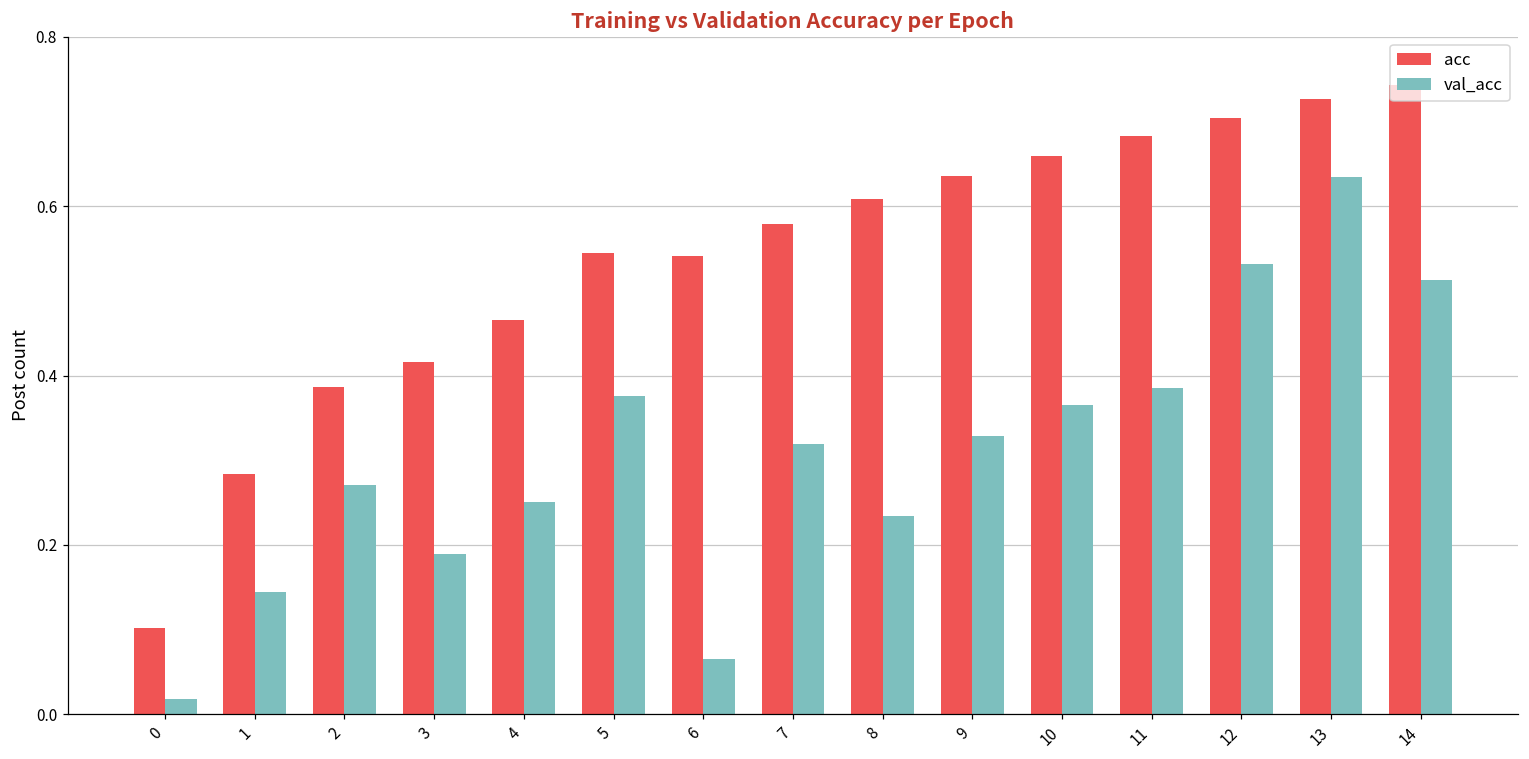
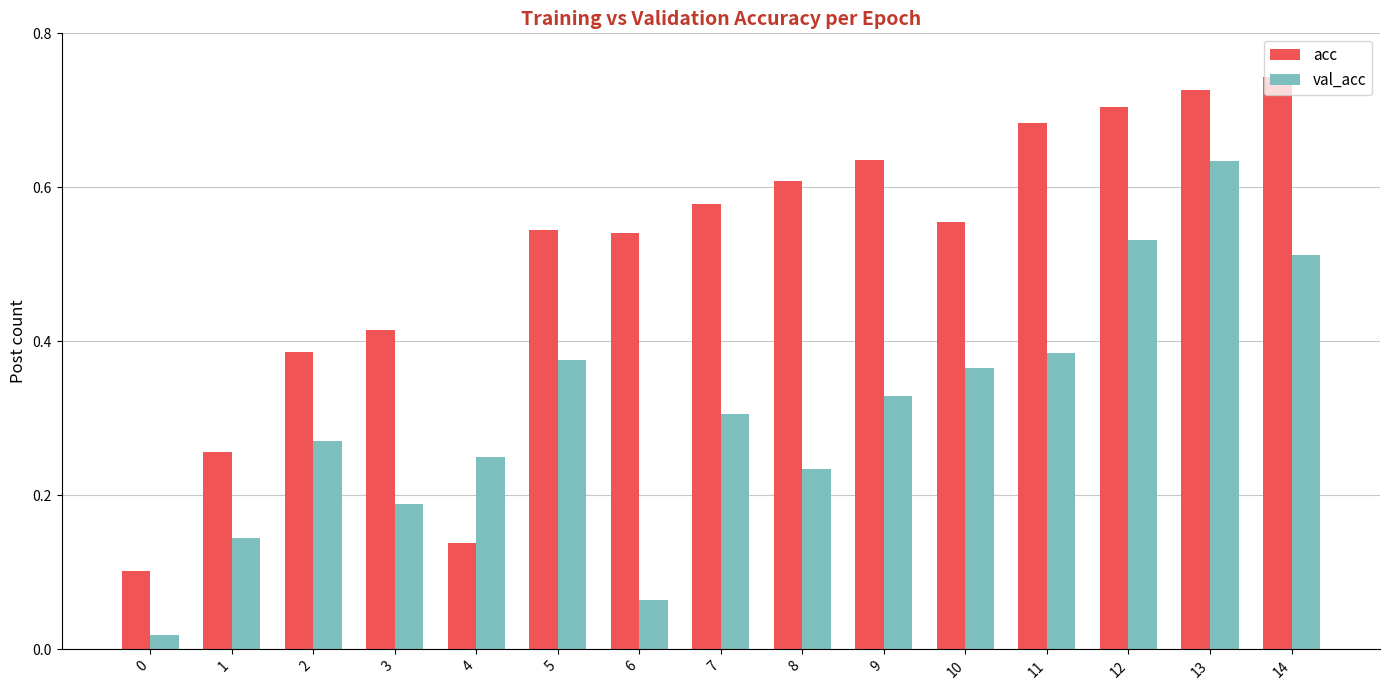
acc, 1: 0.28 -> 0.26
acc, 4: 0.47 -> 0.14
val_acc, 7: 0.32 -> 0.31
acc, 10: 0.66 -> 0.56
